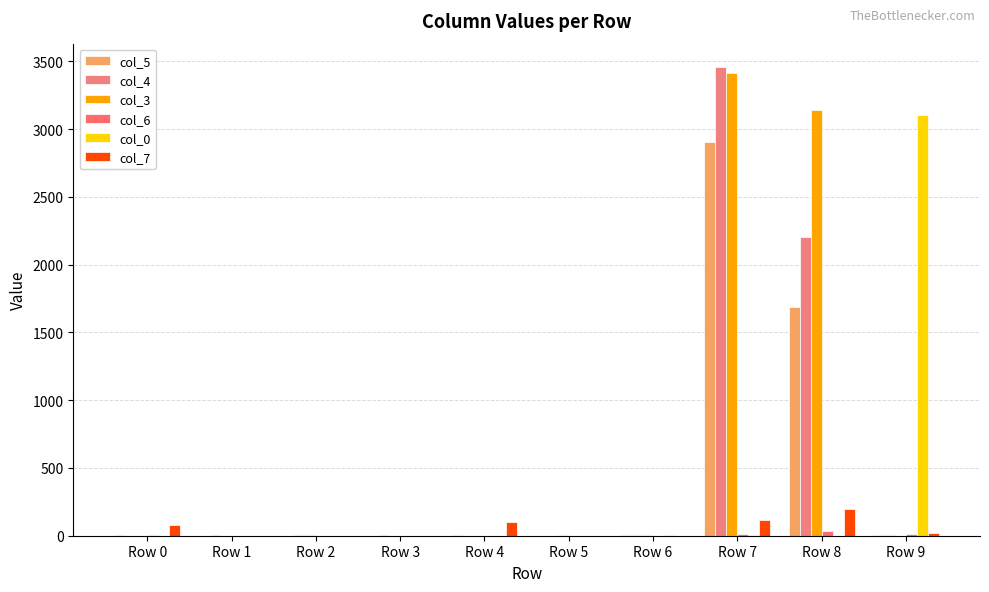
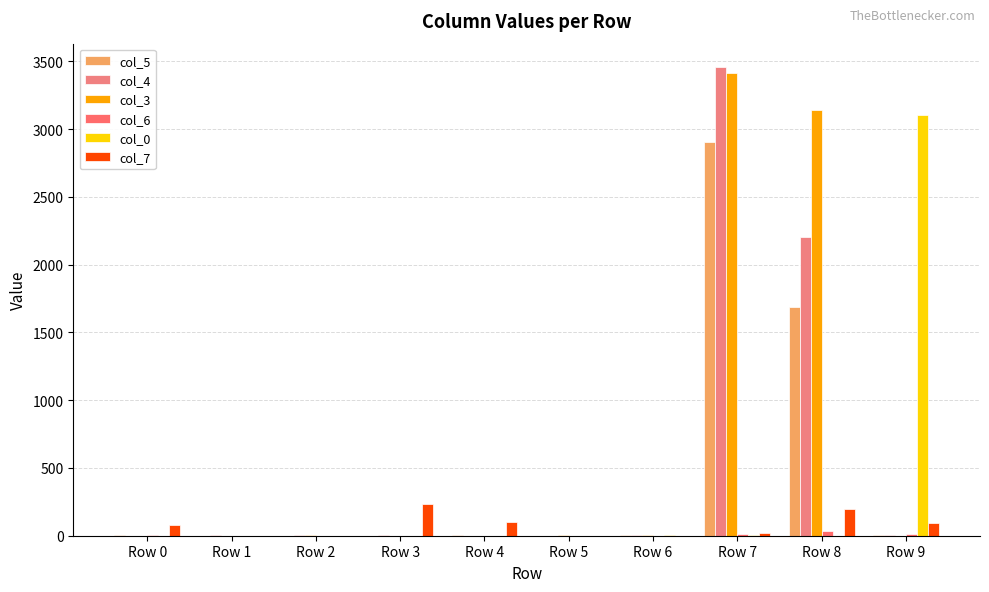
col_7, Row 3: 0 -> 240
col_7, Row 7: 120 -> 20
col_7, Row 9: 20 -> 90
